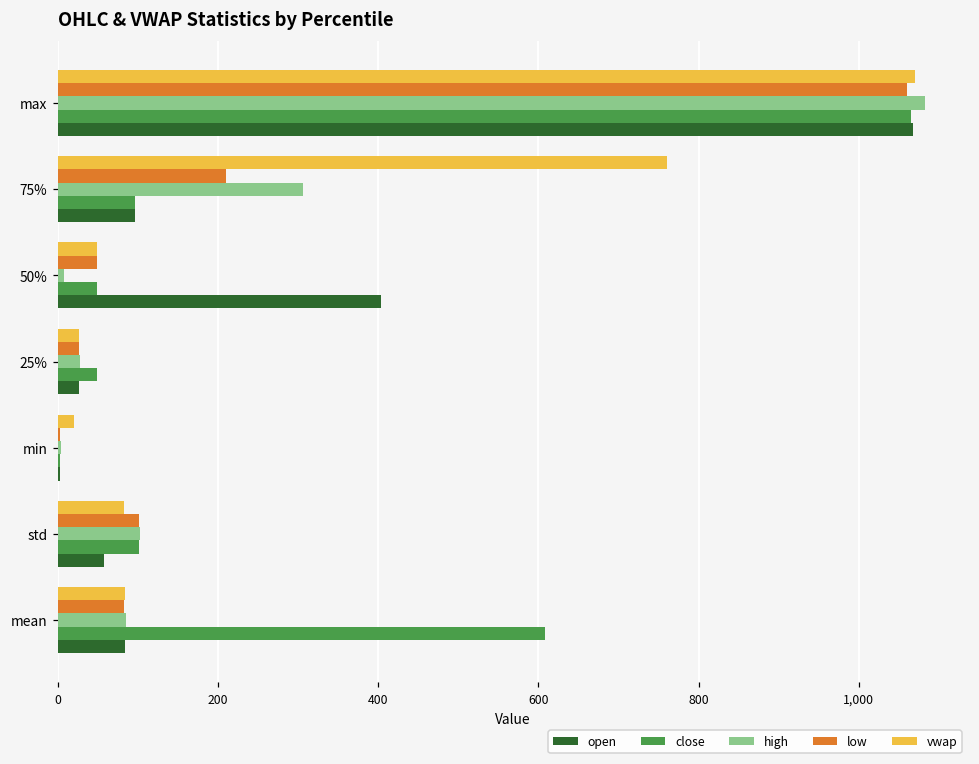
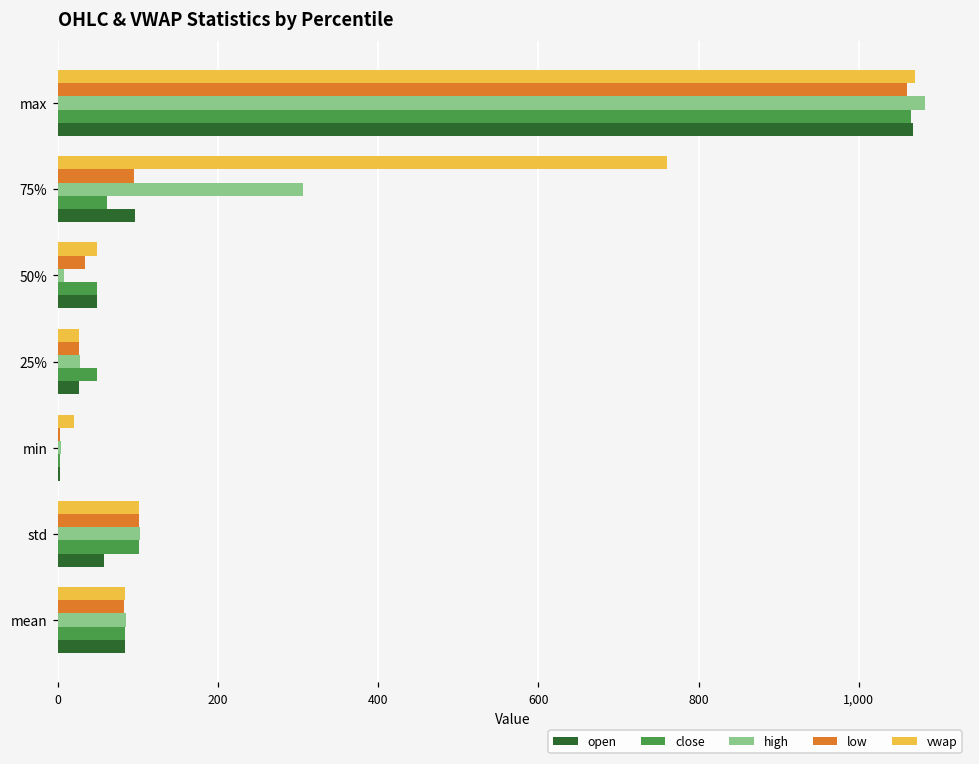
low, 75%: 210 -> 100
close, 75%: 100 -> 60
low, 50%: 50 -> 30
open, 50%: 400 -> 50
vwap, std: 80 -> 100
close, mean: 610 -> 80
